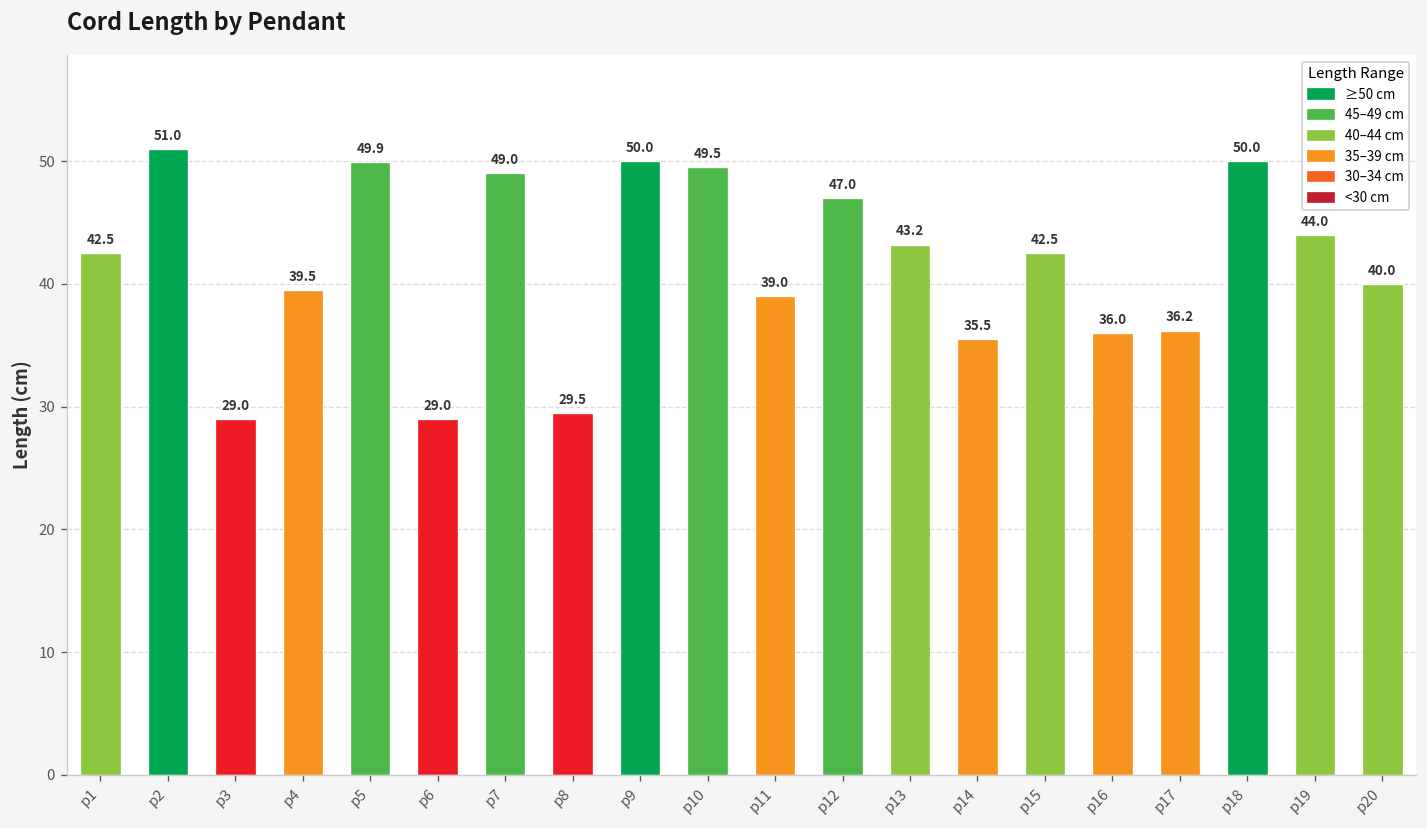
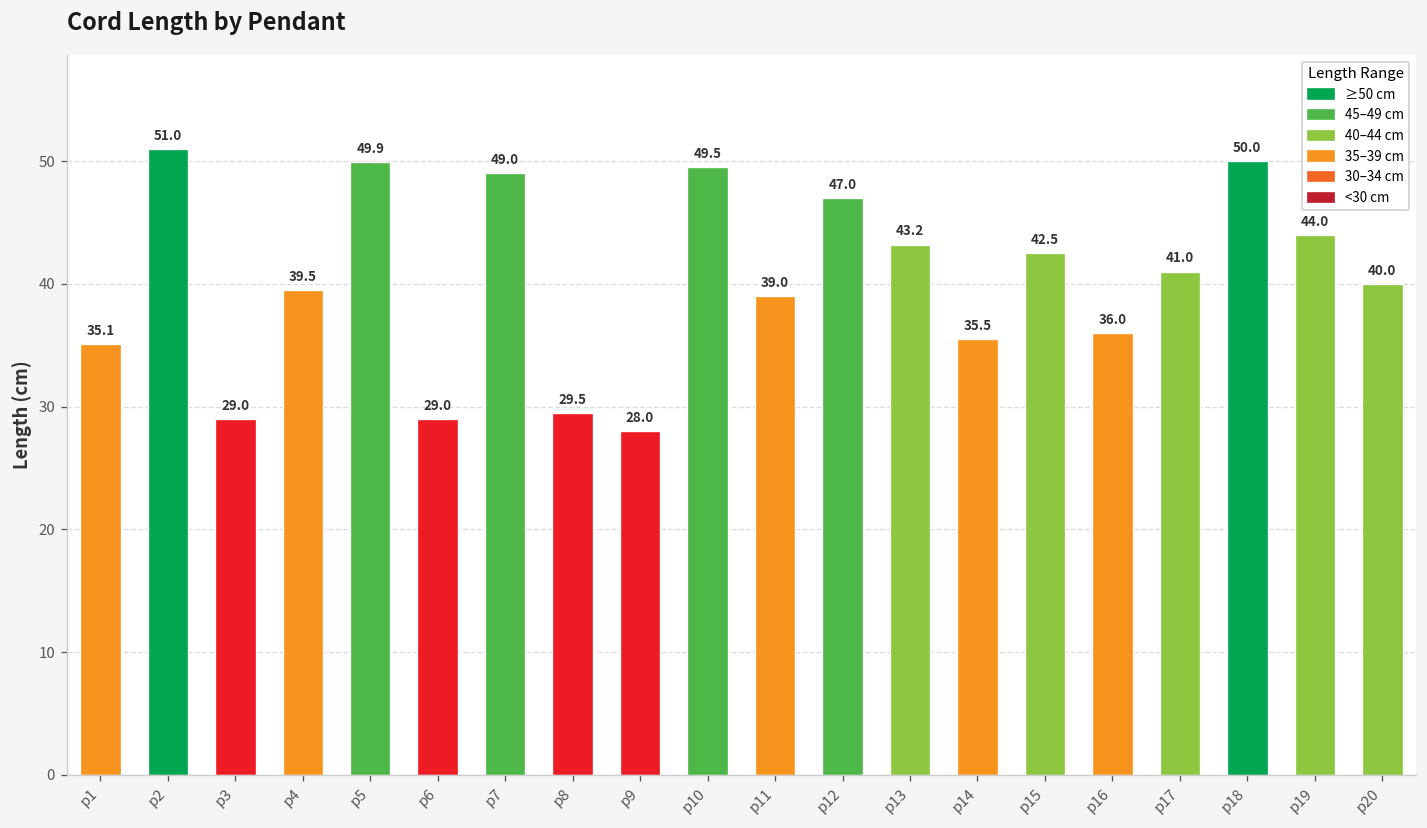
p1: 42.5 -> 35.1
p9: 50.0 -> 28.0
p17: 36.2 -> 41.0
